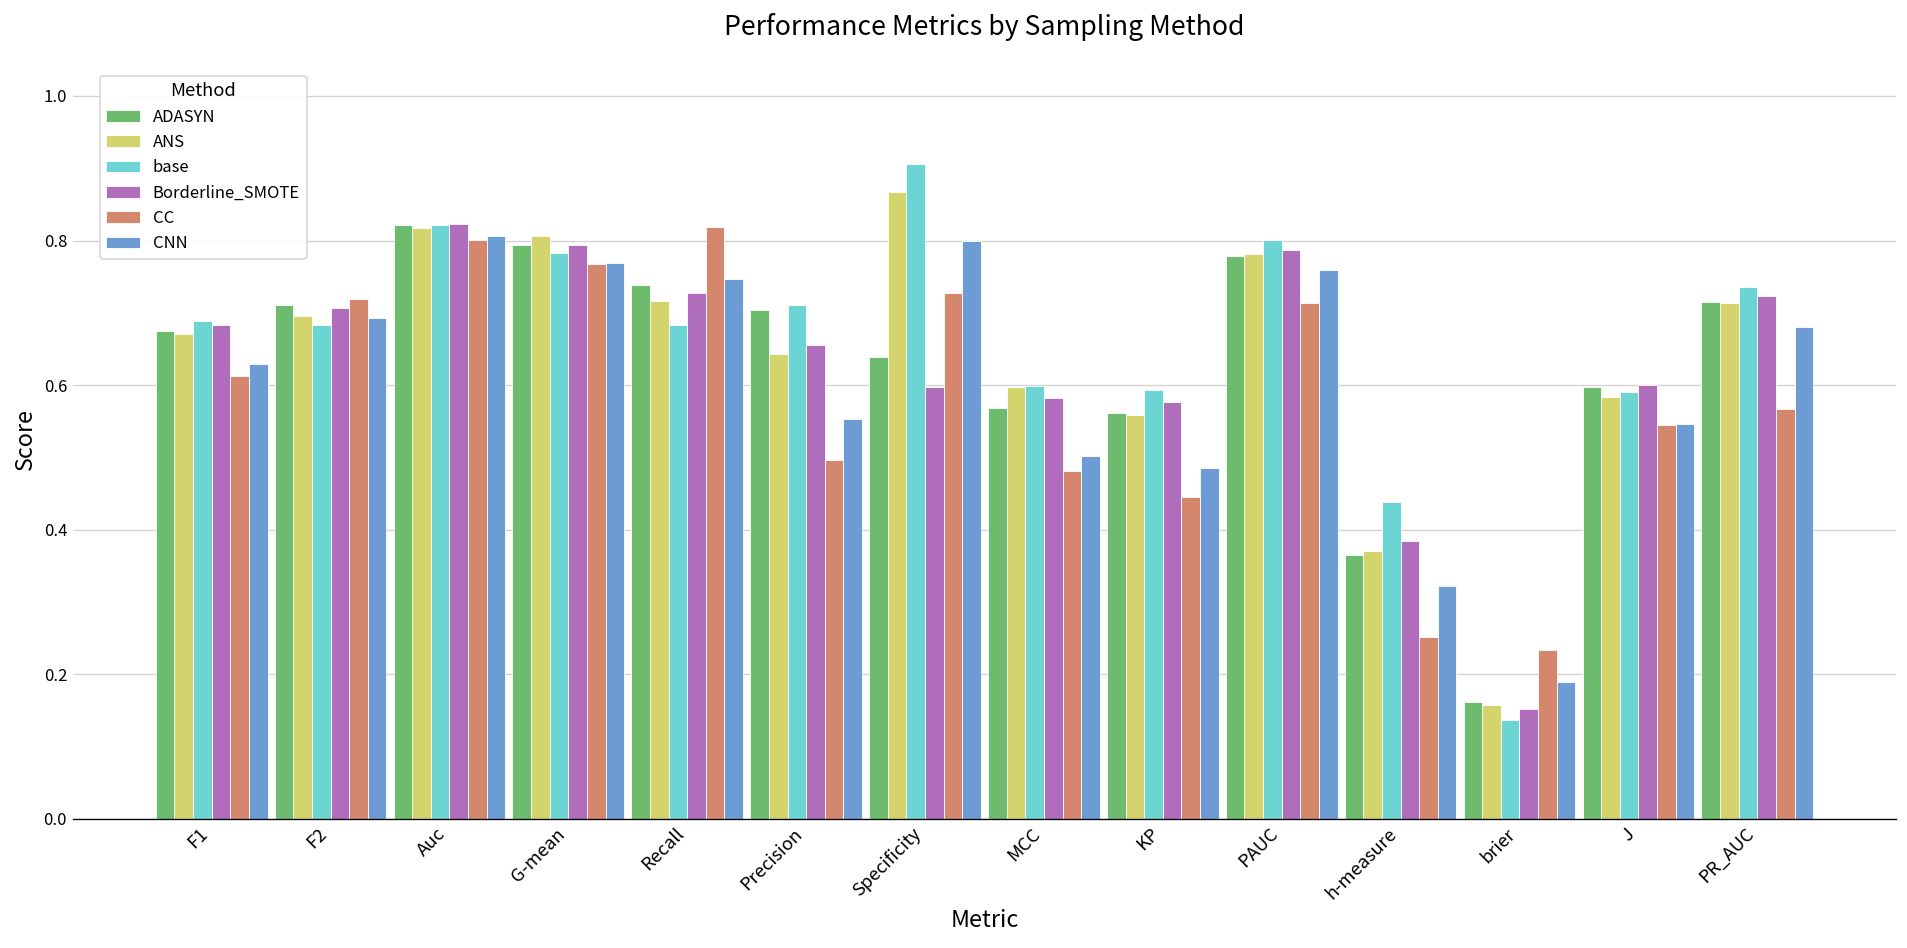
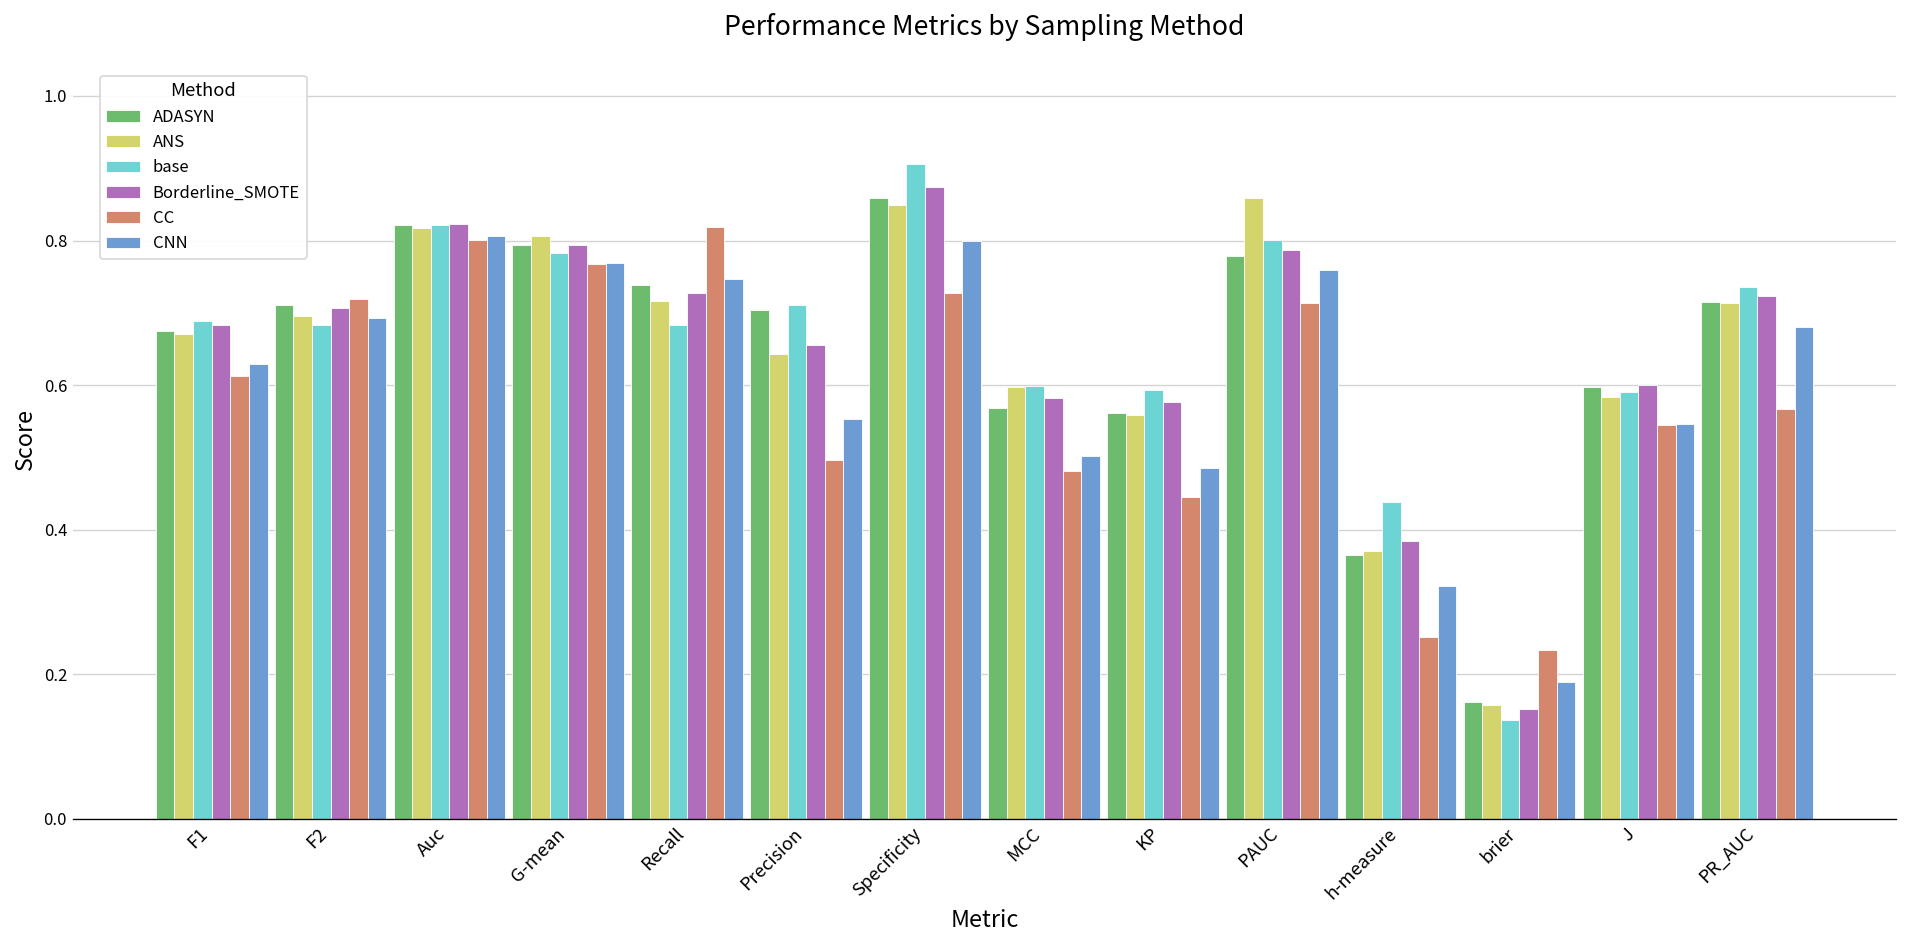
ADASYN, Specificity: 0.64 -> 0.86
ANS, Specificity: 0.87 -> 0.85
Borderline_SMOTE, Specificity: 0.60 -> 0.87
ANS, PAUC: 0.78 -> 0.86
